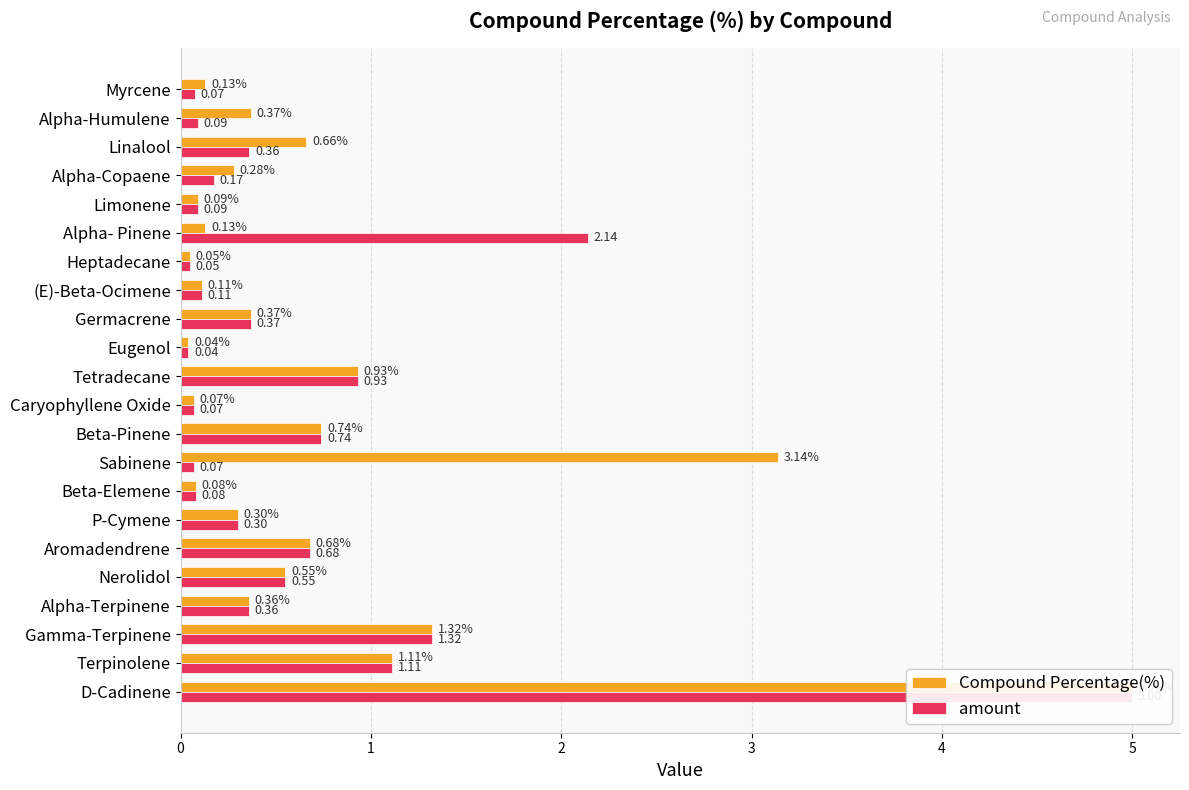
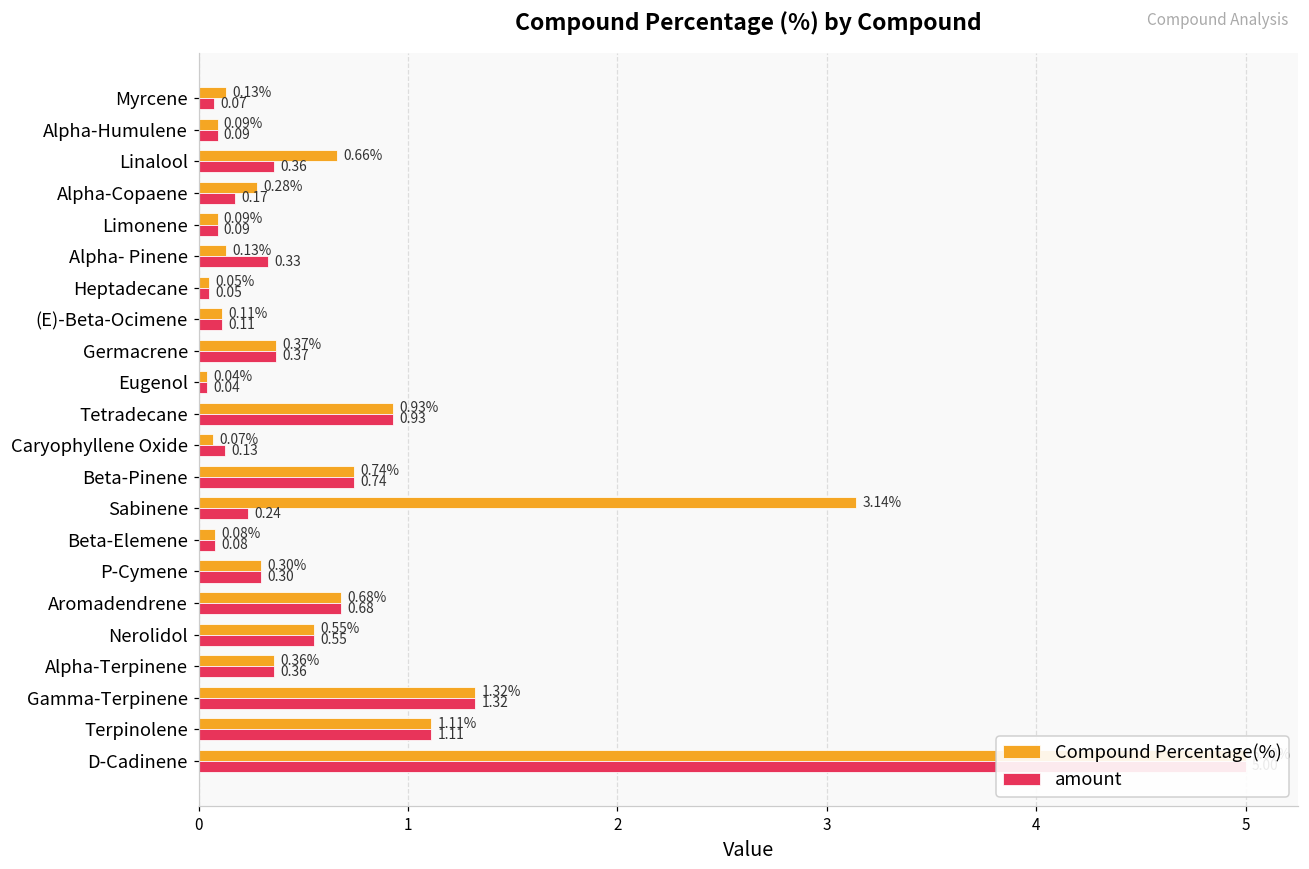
Compound Percentage(%), Alpha-Humulene: 0.37% -> 0.09%
amount, Alpha- Pinene: 2.14 -> 0.33
amount, Caryophyllene Oxide: 0.07 -> 0.13
amount, Sabinene: 0.07 -> 0.24
